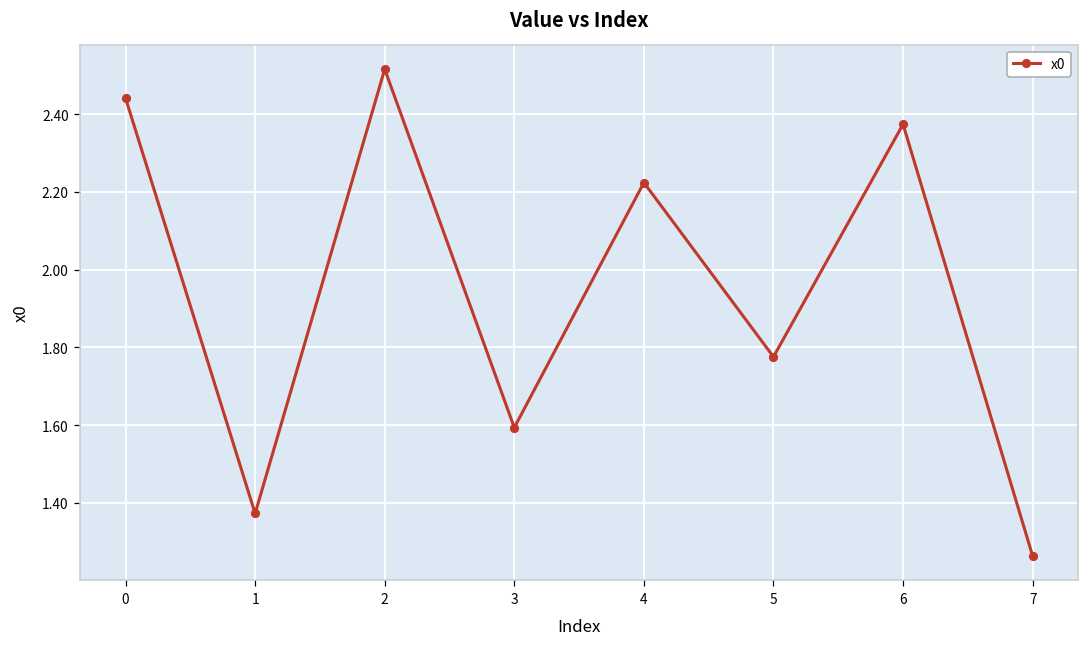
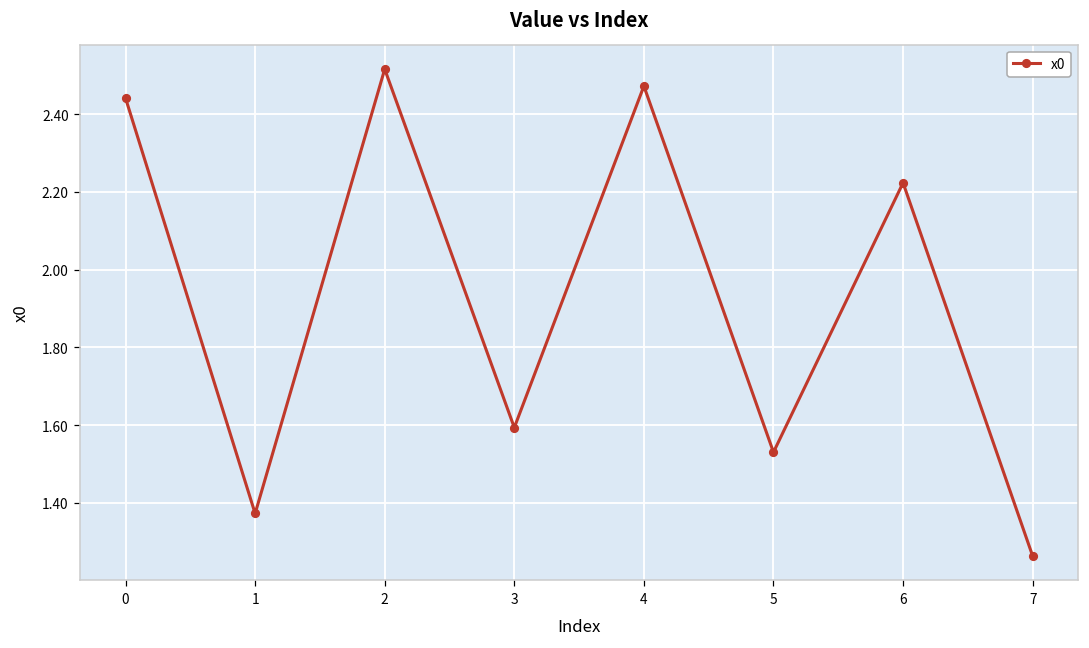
4: 2.22 -> 2.47
5: 1.78 -> 1.53
6: 2.37 -> 2.22
